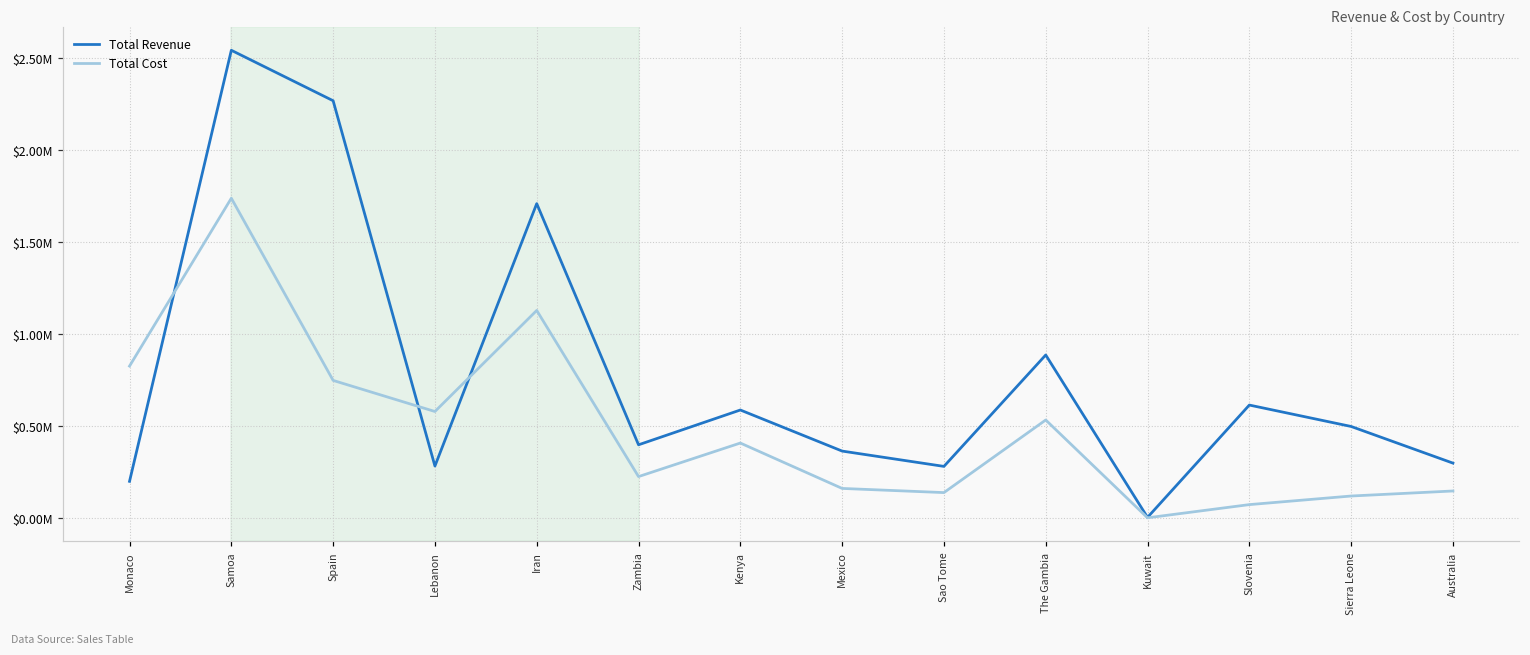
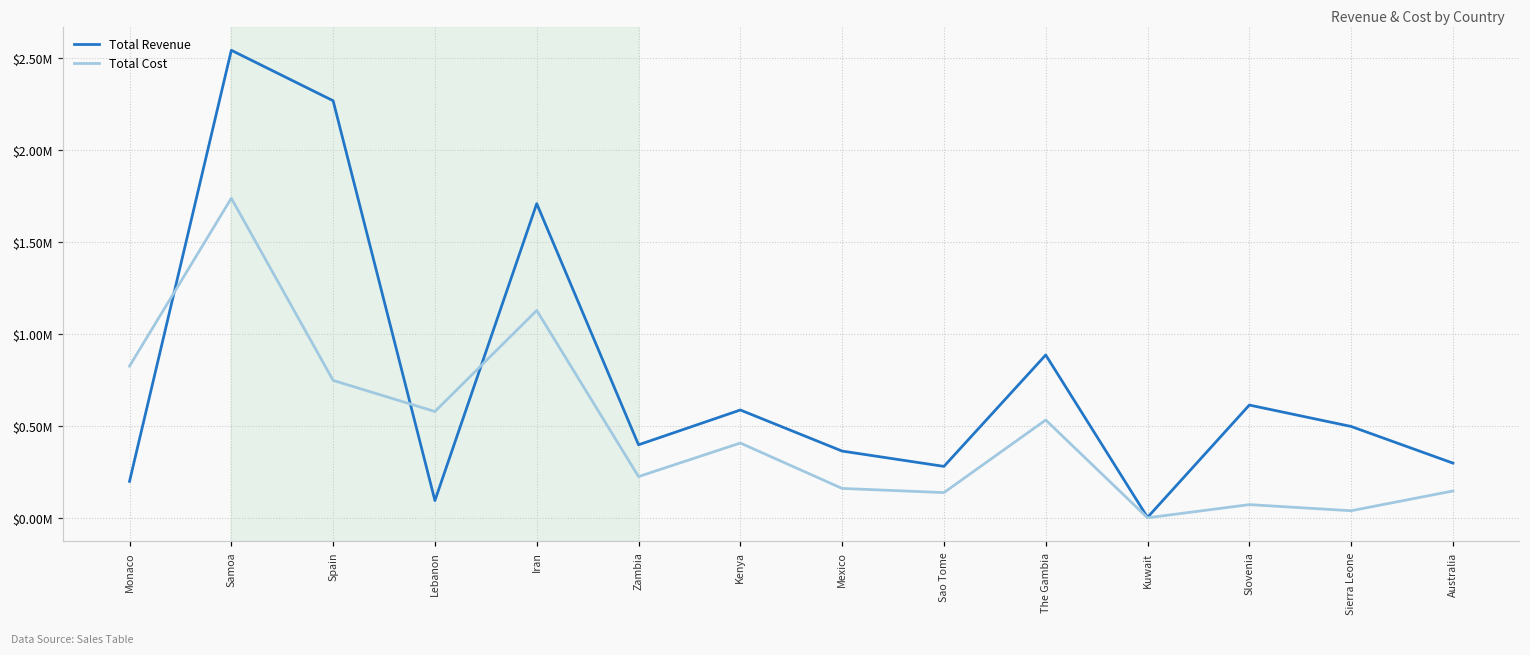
Total Revenue, Lebanon: $280000 -> $100000
Total Cost, Sierra Leone: $120000 -> $40000
